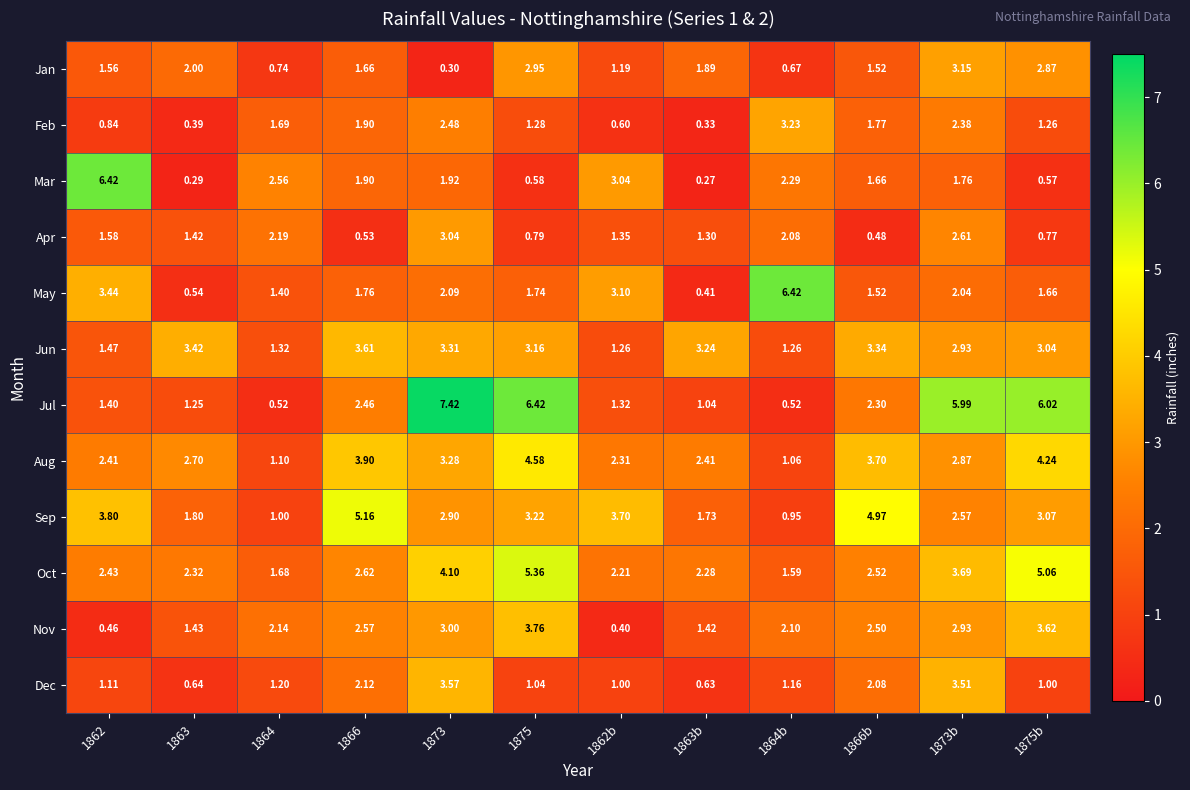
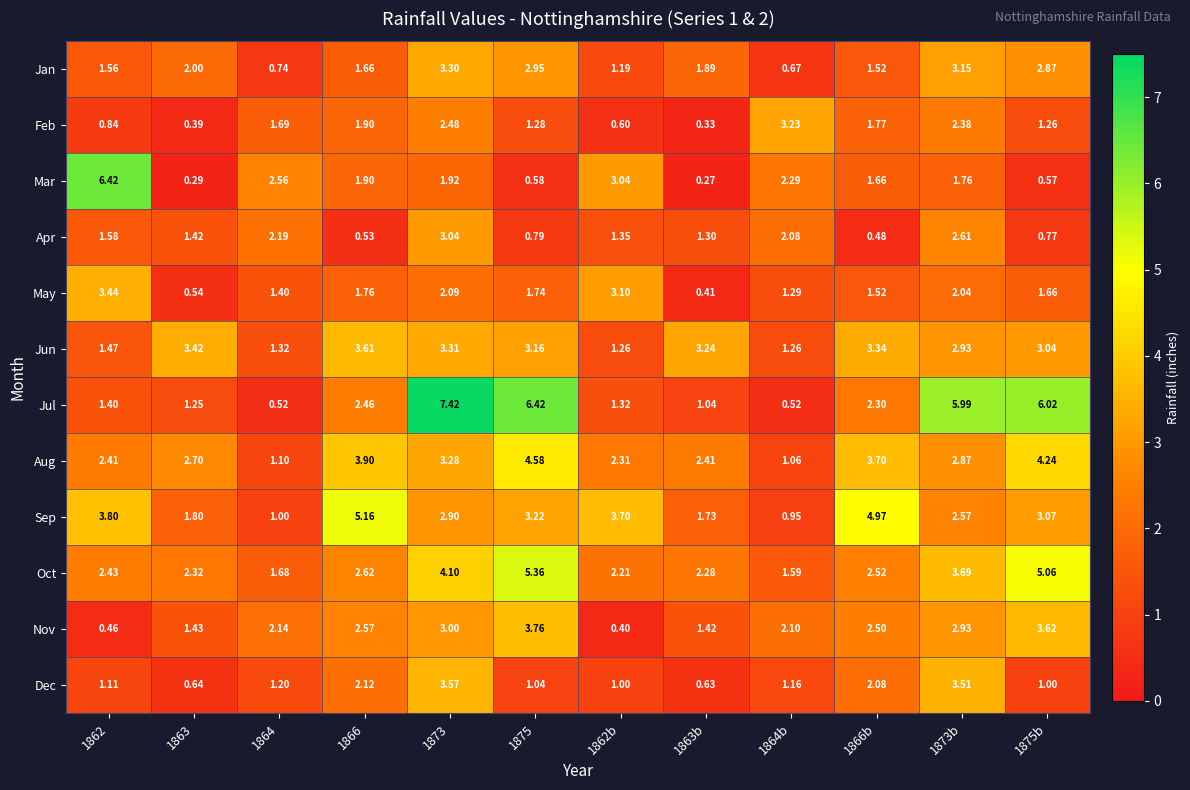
Jan, 1873: 0.30 -> 3.30
May, 1864b: 6.42 -> 1.29
